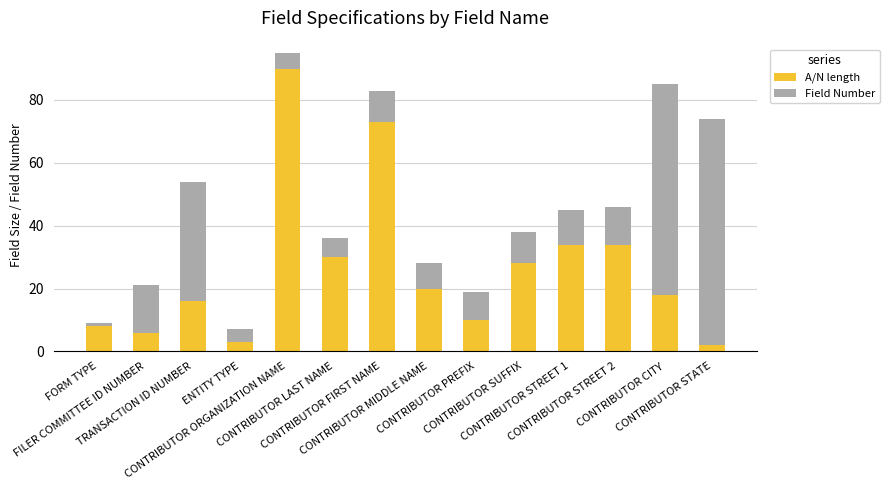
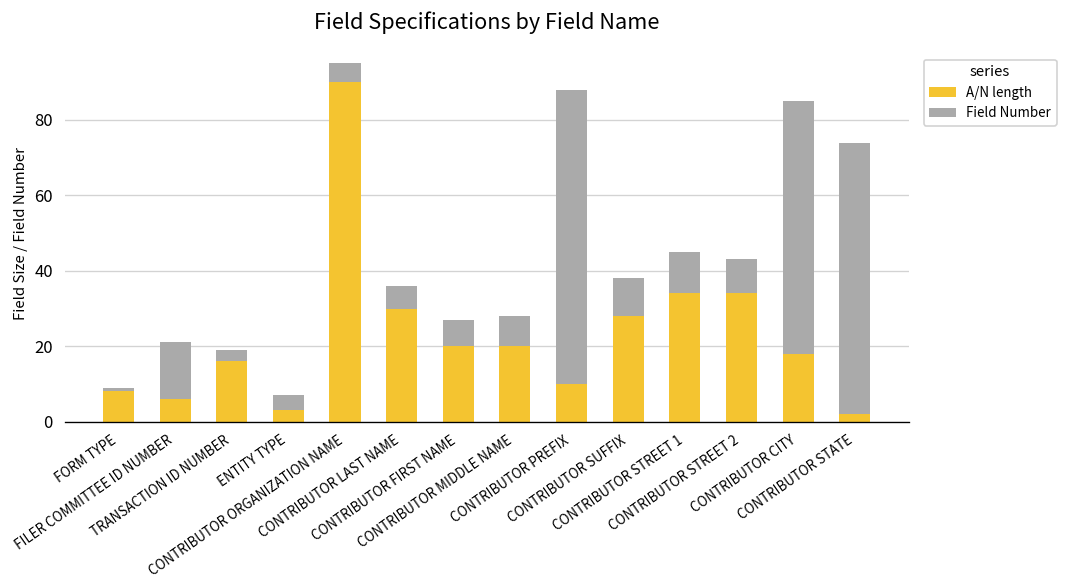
Field Number, TRANSACTION ID NUMBER: 38 -> 3
A/N length, CONTRIBUTOR FIRST NAME: 73 -> 20
Field Number, CONTRIBUTOR FIRST NAME: 10 -> 7
Field Number, CONTRIBUTOR PREFIX: 9 -> 78
Field Number, CONTRIBUTOR STREET 2: 12 -> 9
